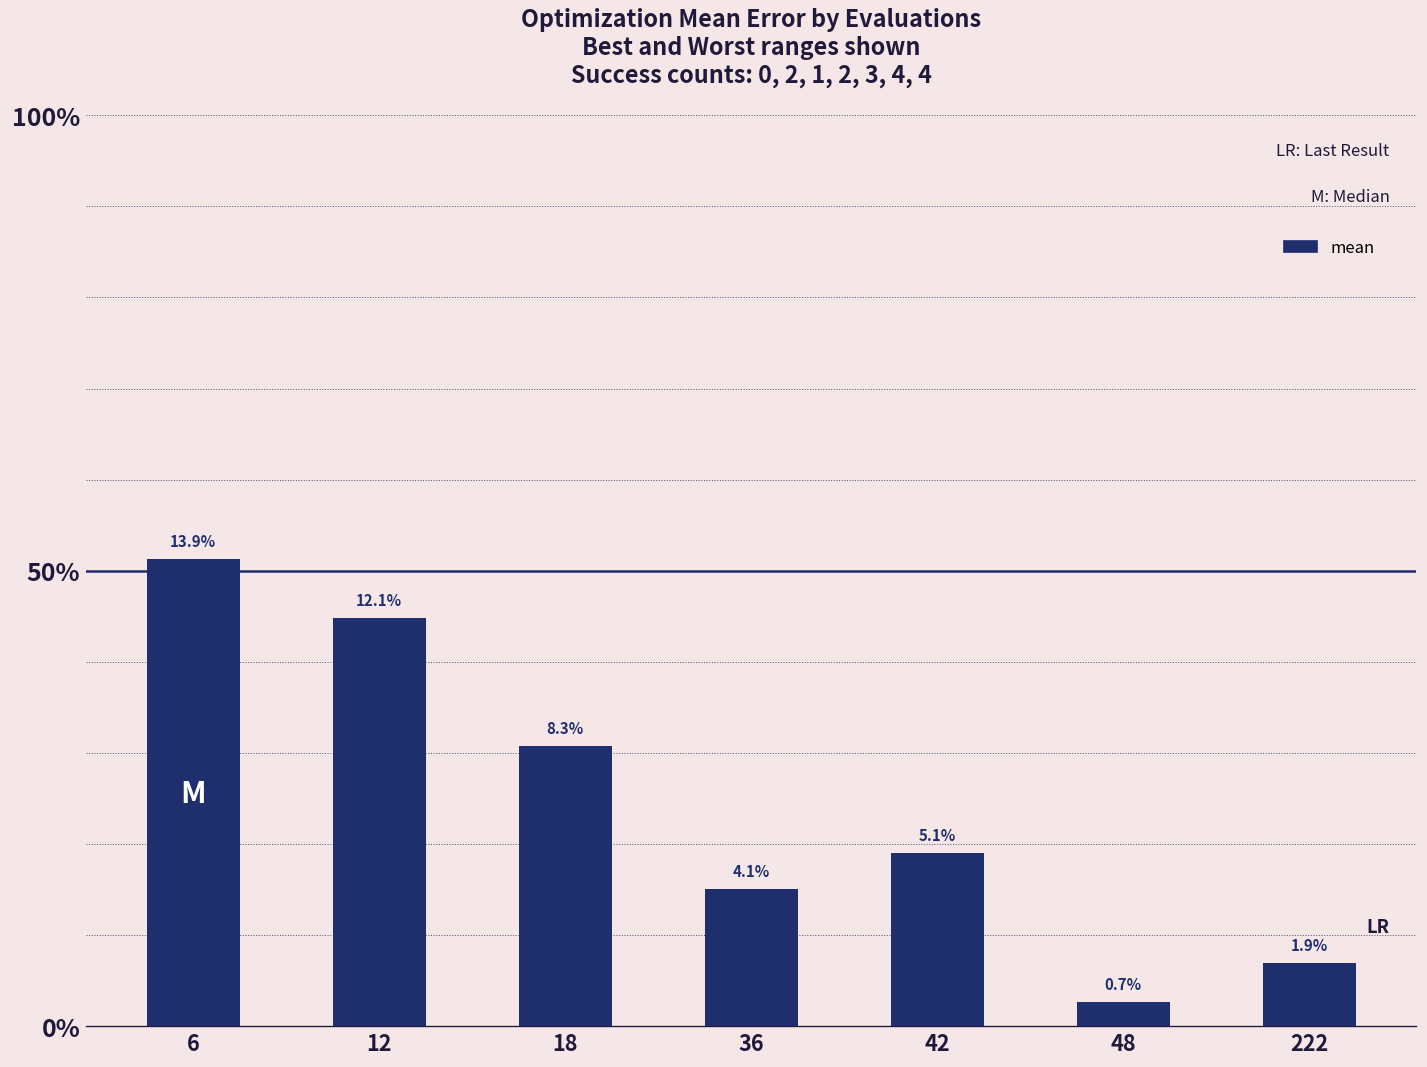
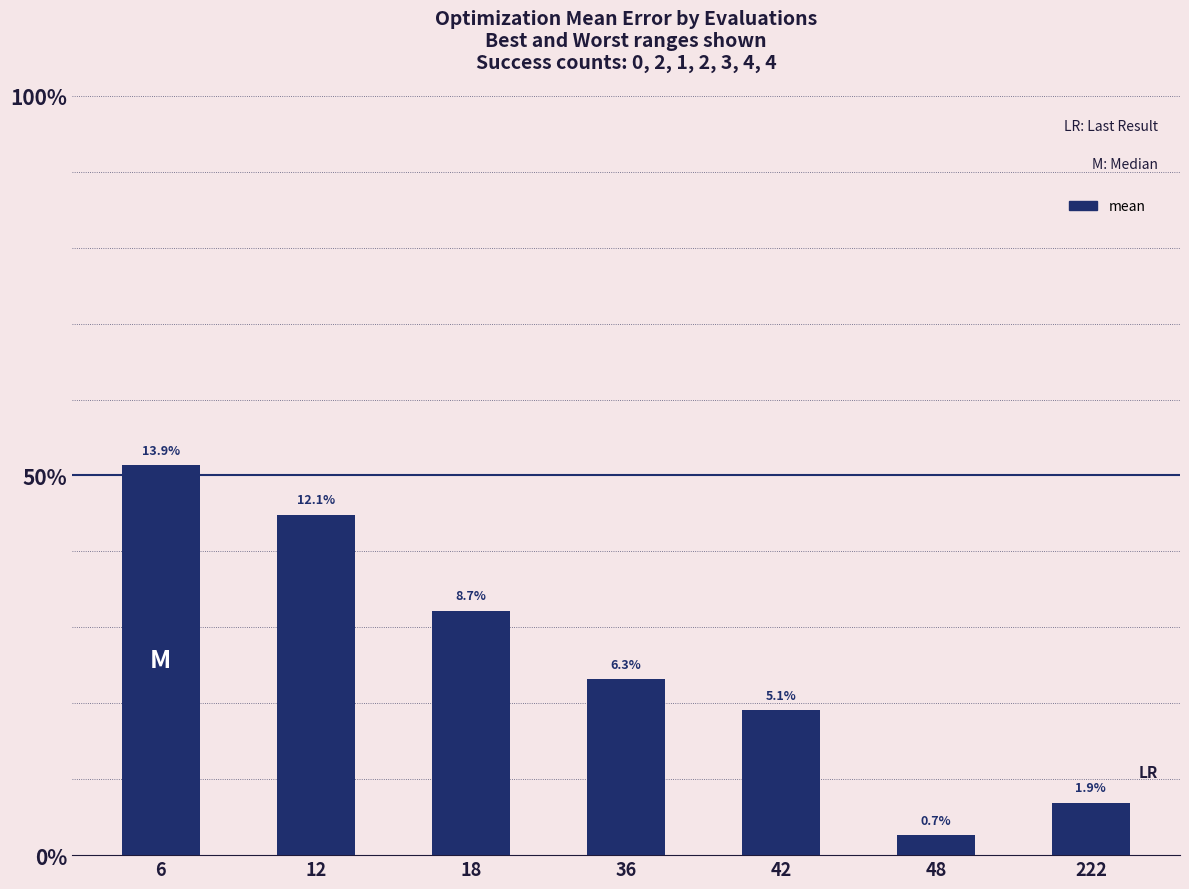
18: 8.3% -> 8.7%
36: 4.1% -> 6.3%
